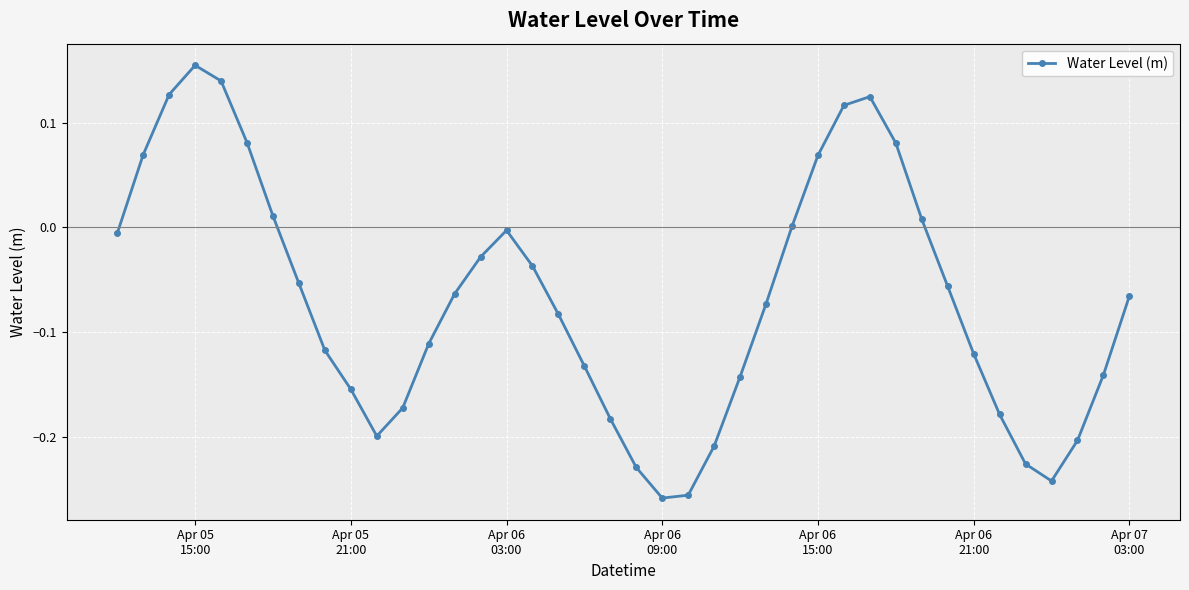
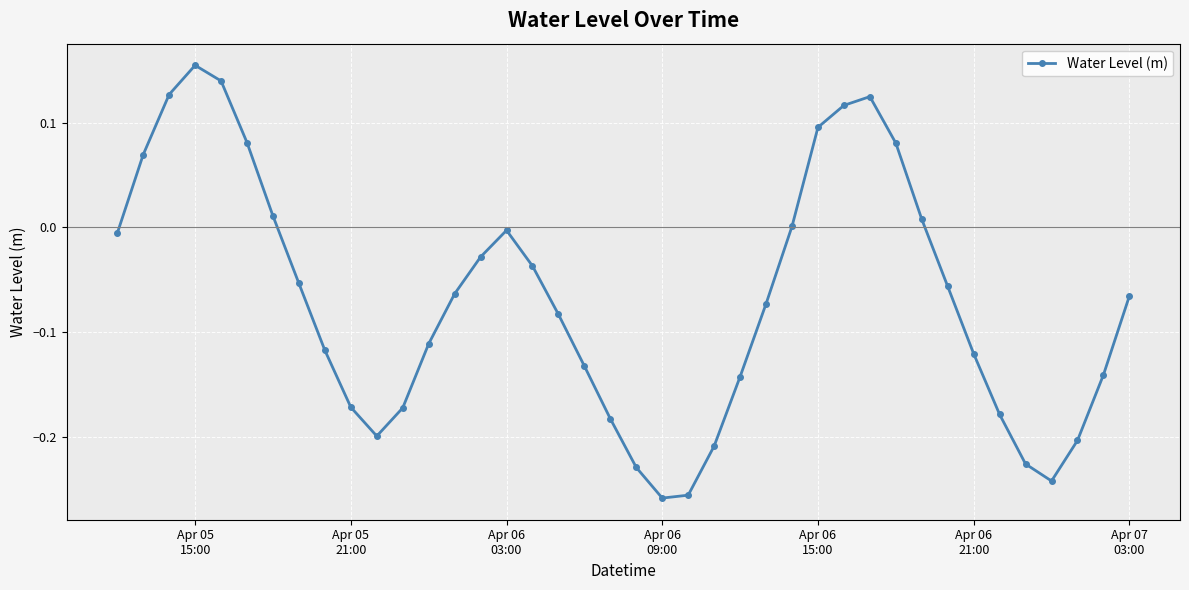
Apr 05 21:00: -0.154 -> -0.171
Apr 06 15:00: 0.069 -> 0.095
